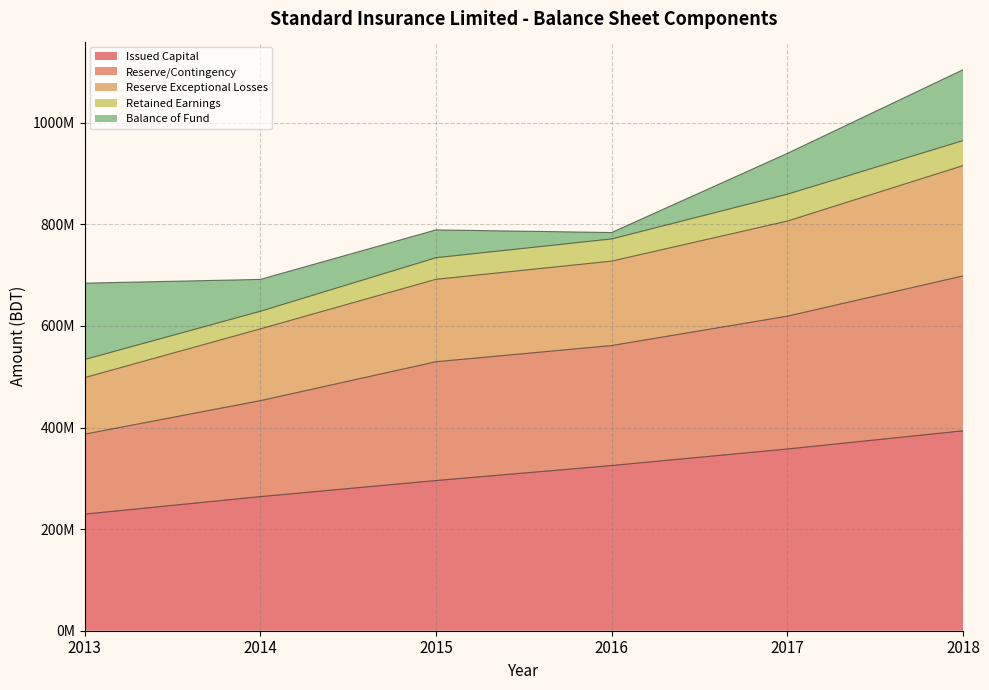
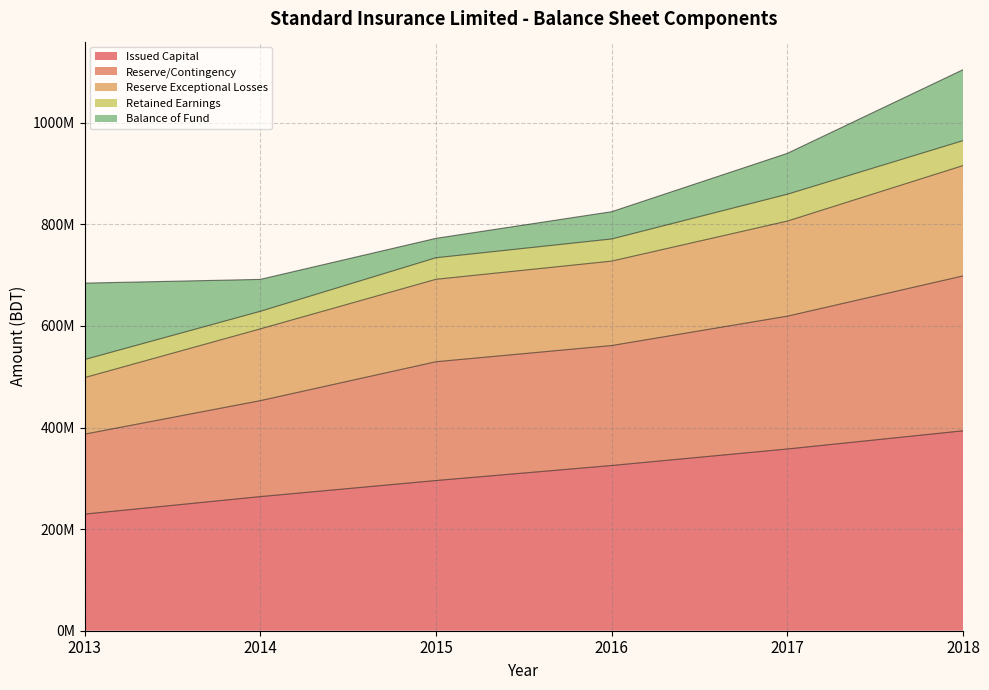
Balance of Fund, 2015: 50000000 -> 40000000
Balance of Fund, 2016: 10000000 -> 50000000
